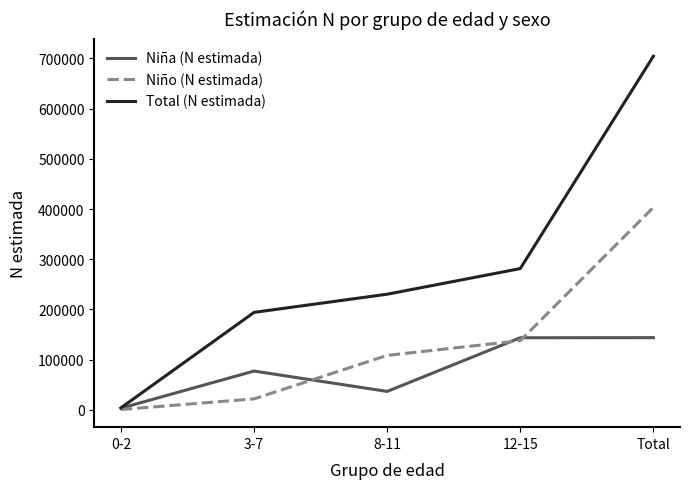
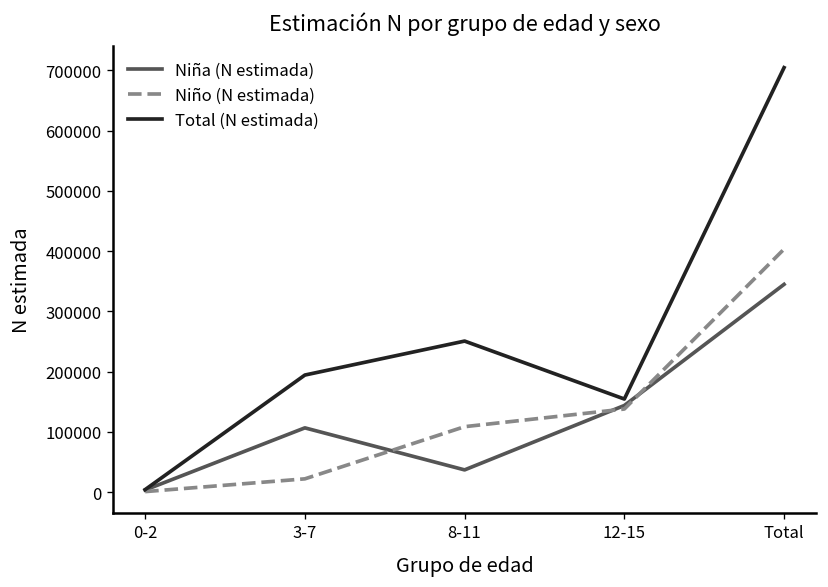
Niña (N estimada), 3-7: 80000 -> 110000
Total (N estimada), 8-11: 230000 -> 250000
Total (N estimada), 12-15: 280000 -> 150000
Niña (N estimada), Total: 140000 -> 340000
